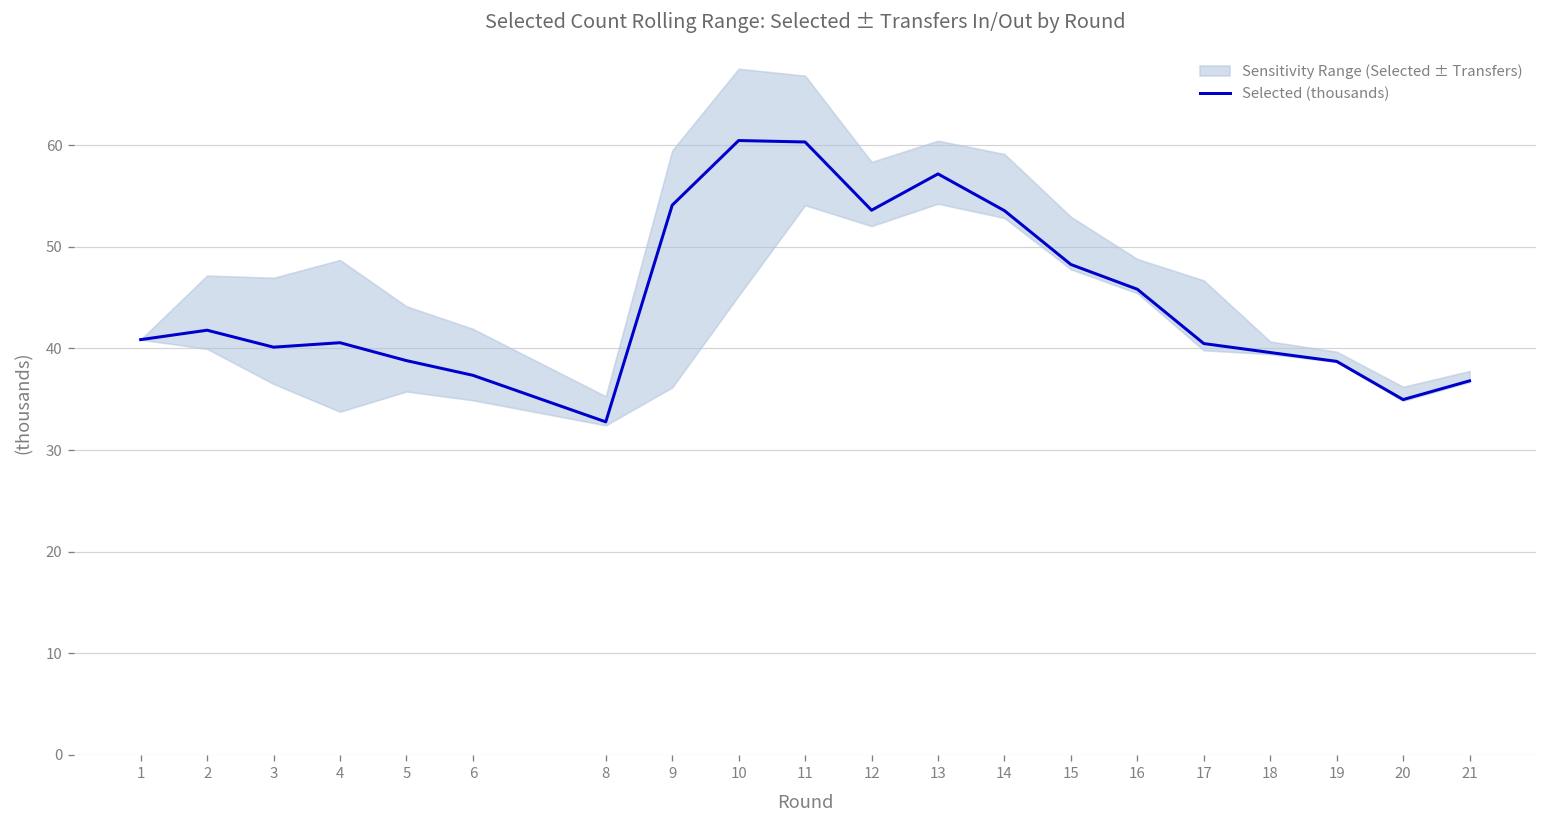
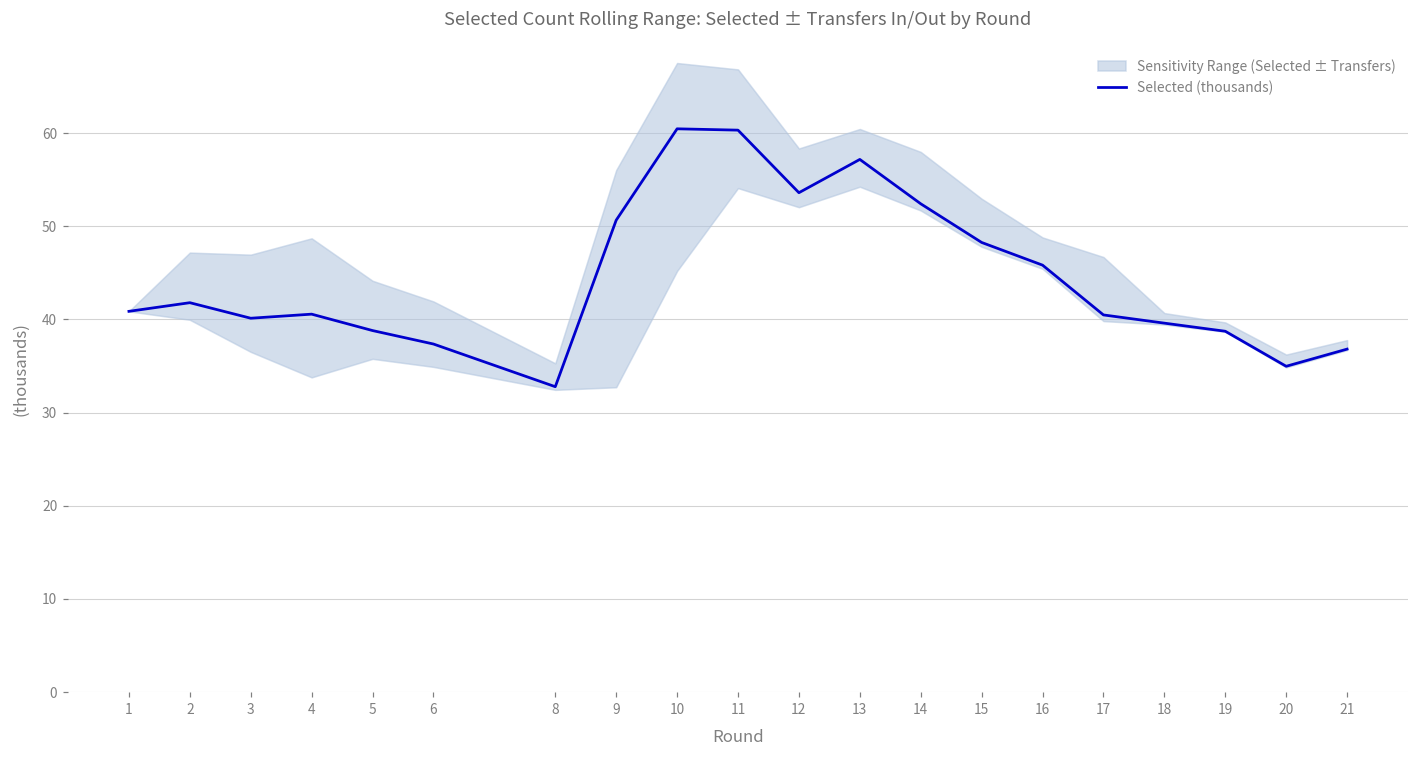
Selected (thousands), 9: 54 -> 51
Selected (thousands), 14: 54 -> 52
